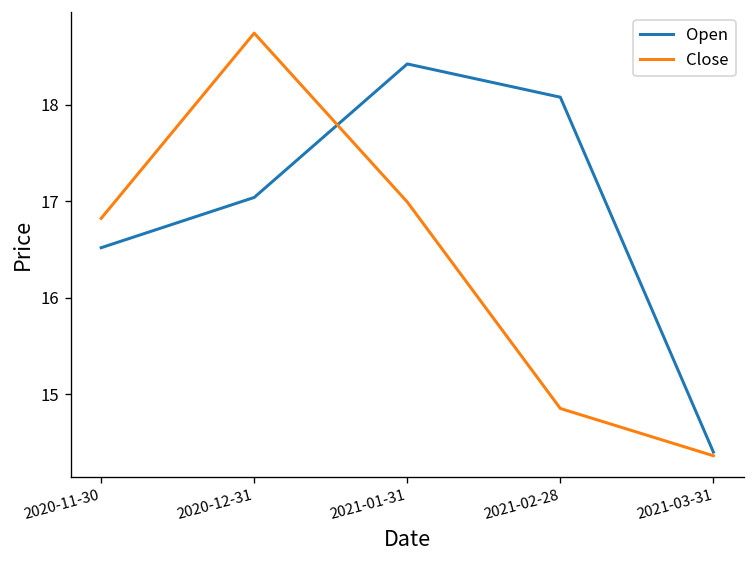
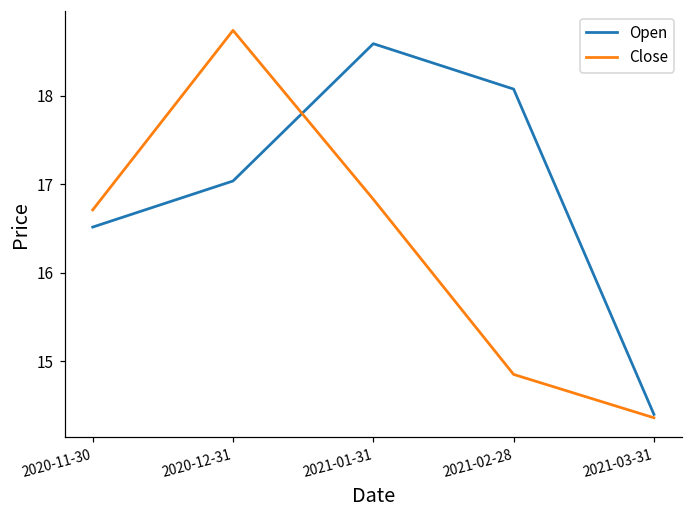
Close, 2020-11-30: 16.8 -> 16.7
Open, 2021-01-31: 18.4 -> 18.6
Close, 2021-01-31: 17.0 -> 16.8
